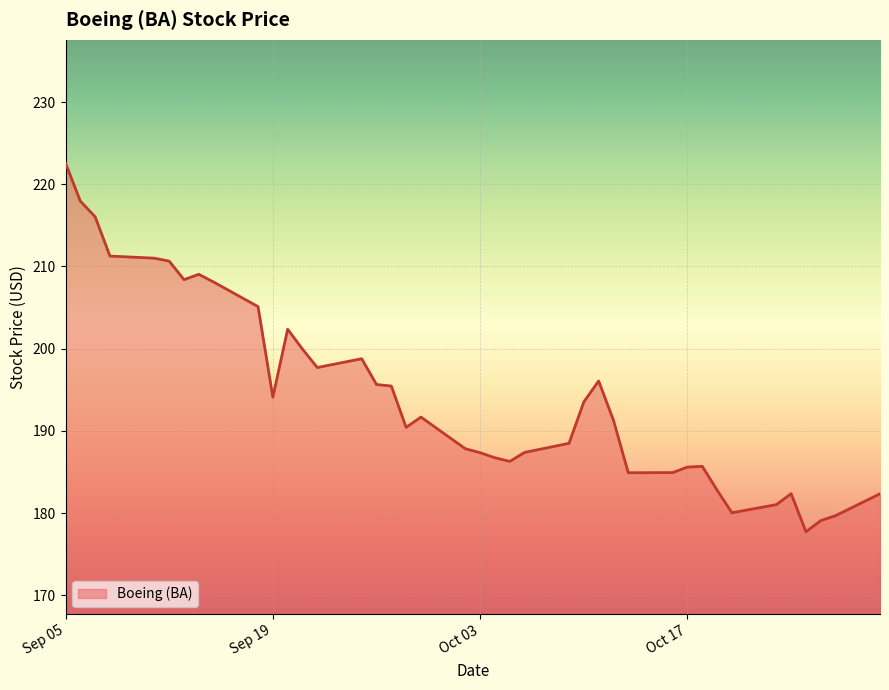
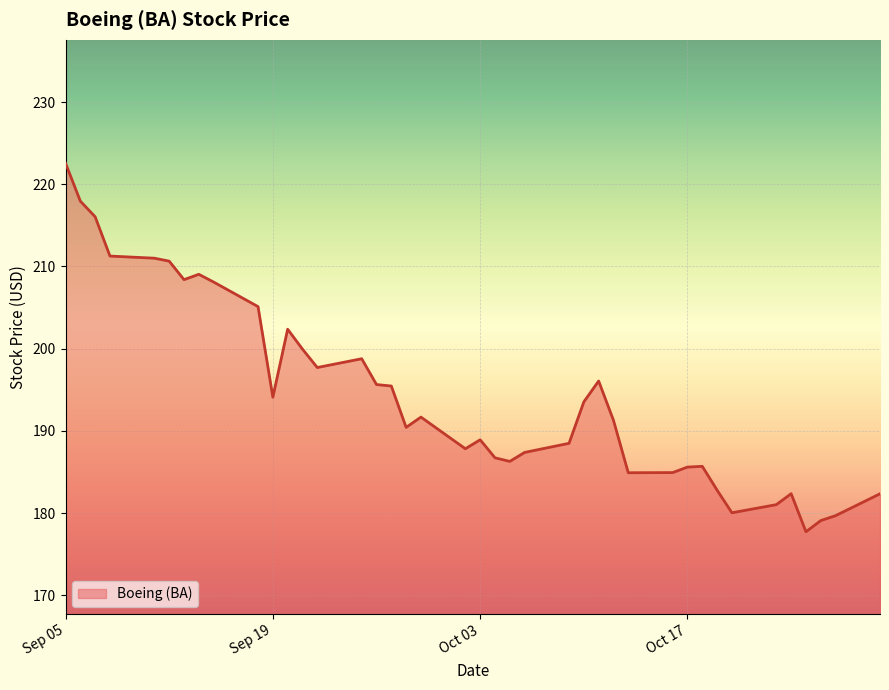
Oct 03: 187 -> 189
